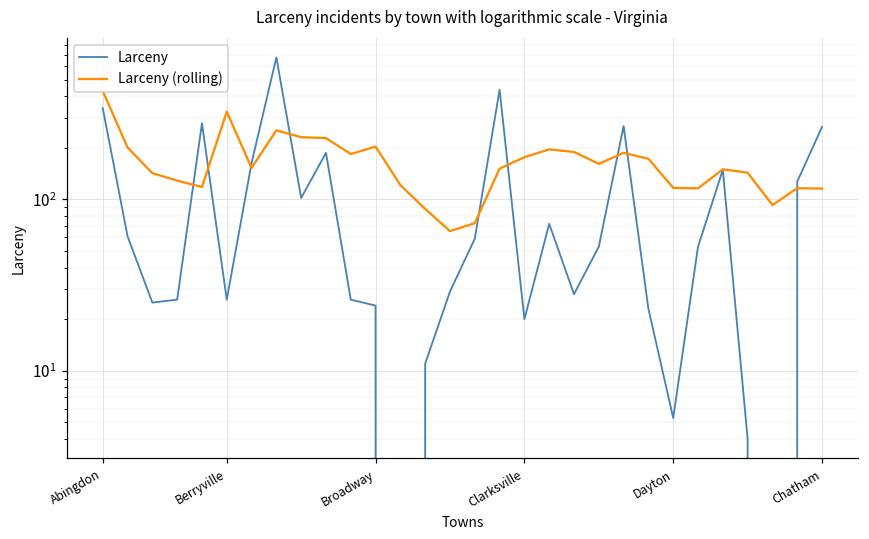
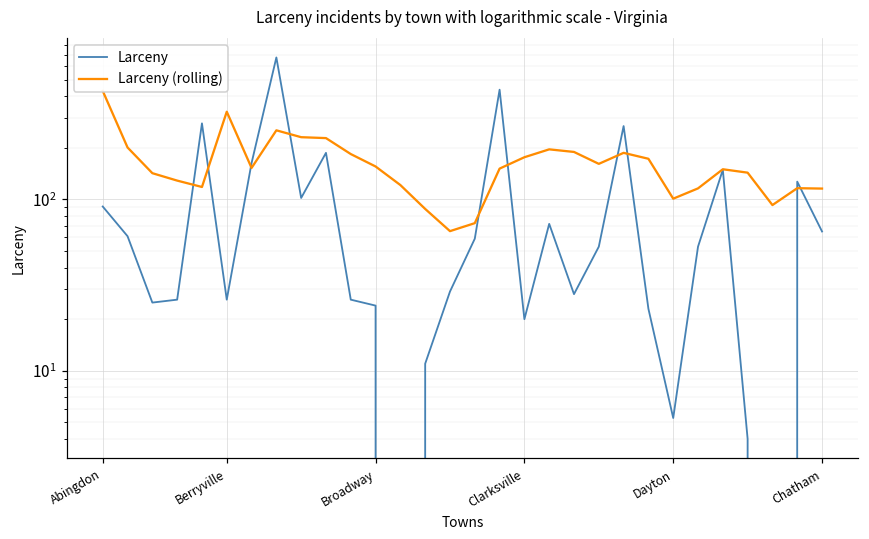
Larceny, Abingdon: 340 -> 90
Larceny (rolling), Broadway: 200 -> 160
Larceny (rolling), Dayton: 120 -> 100
Larceny, Chatham: 260 -> 65
